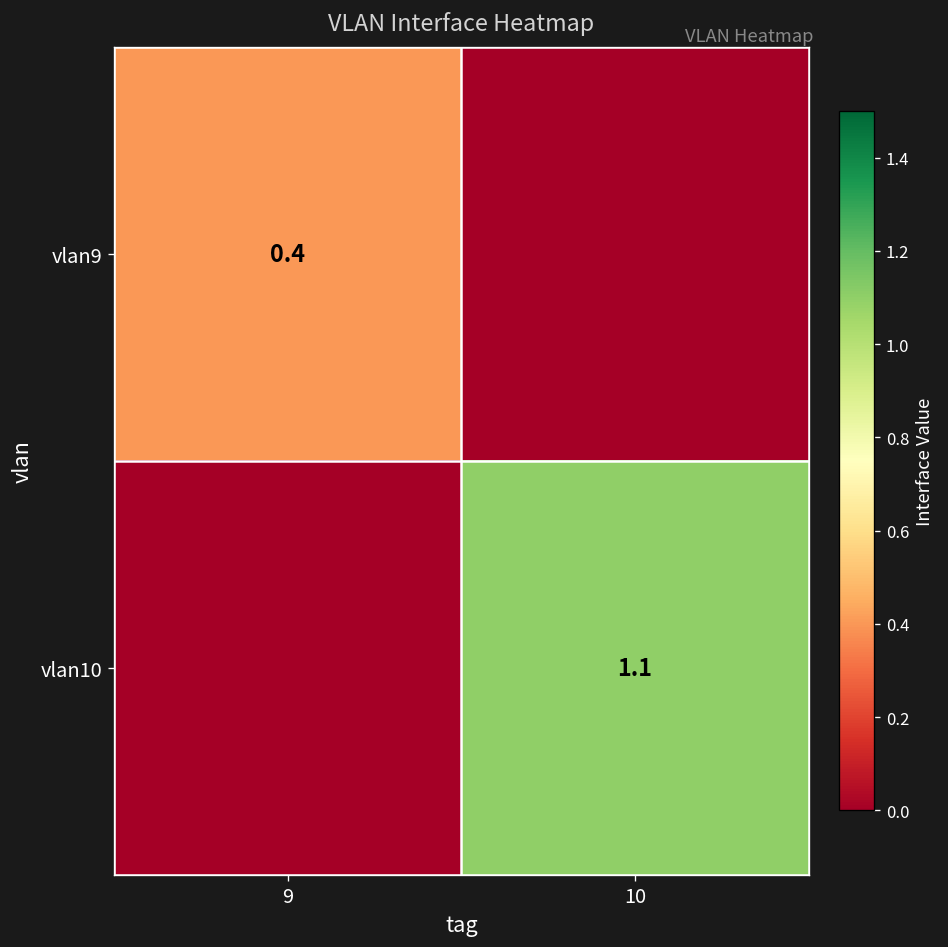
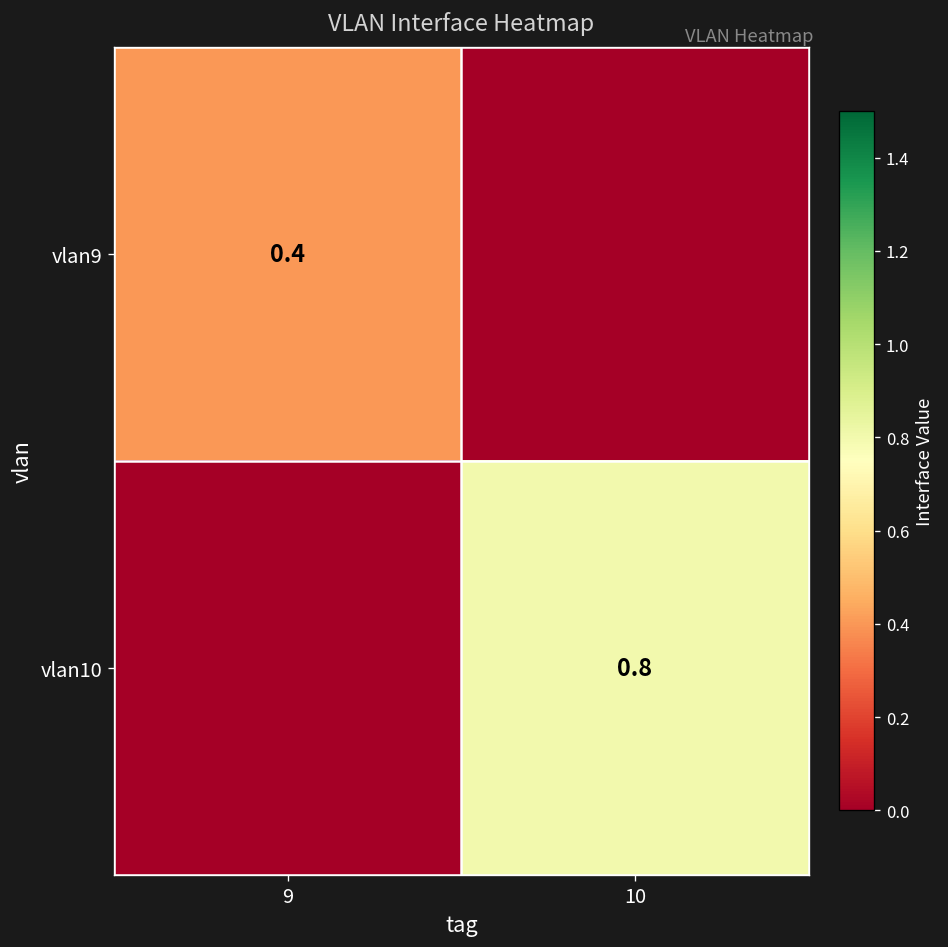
vlan10, 10: 1.1 -> 0.8
